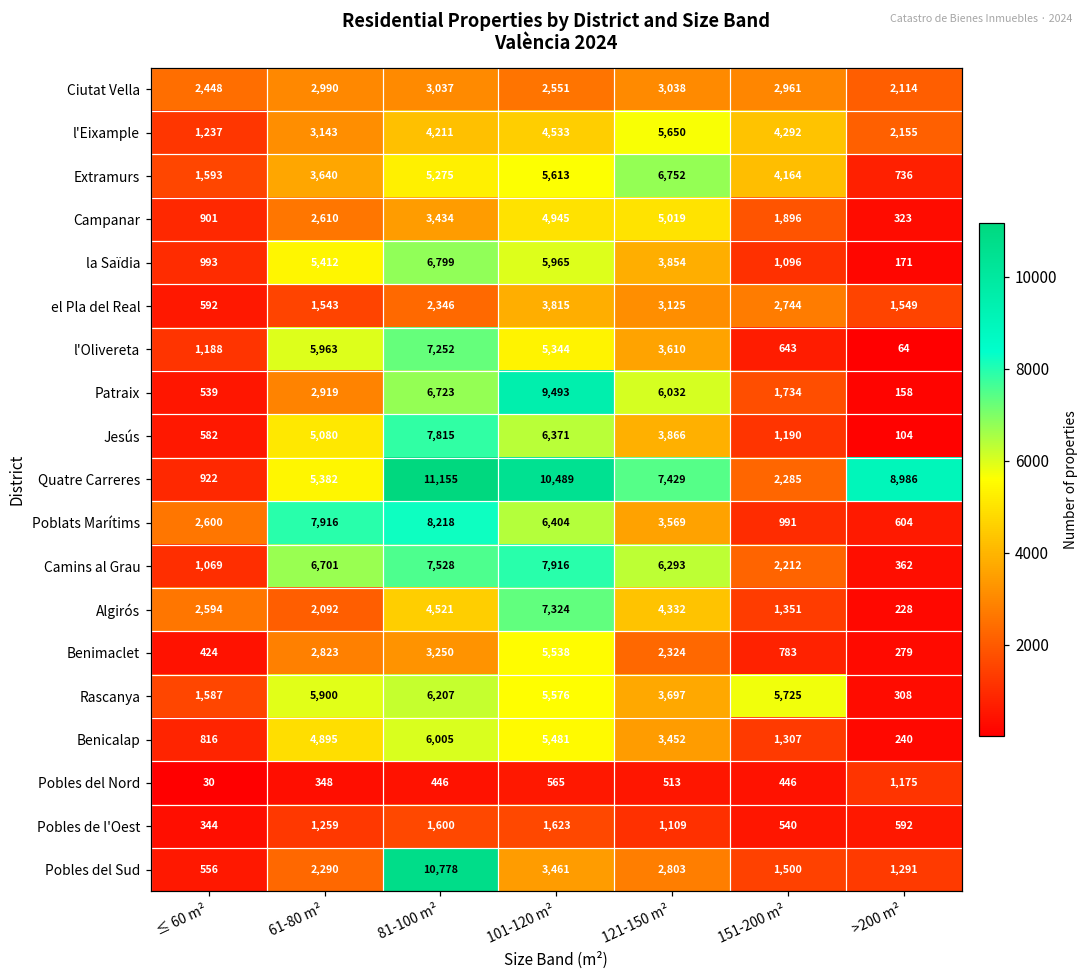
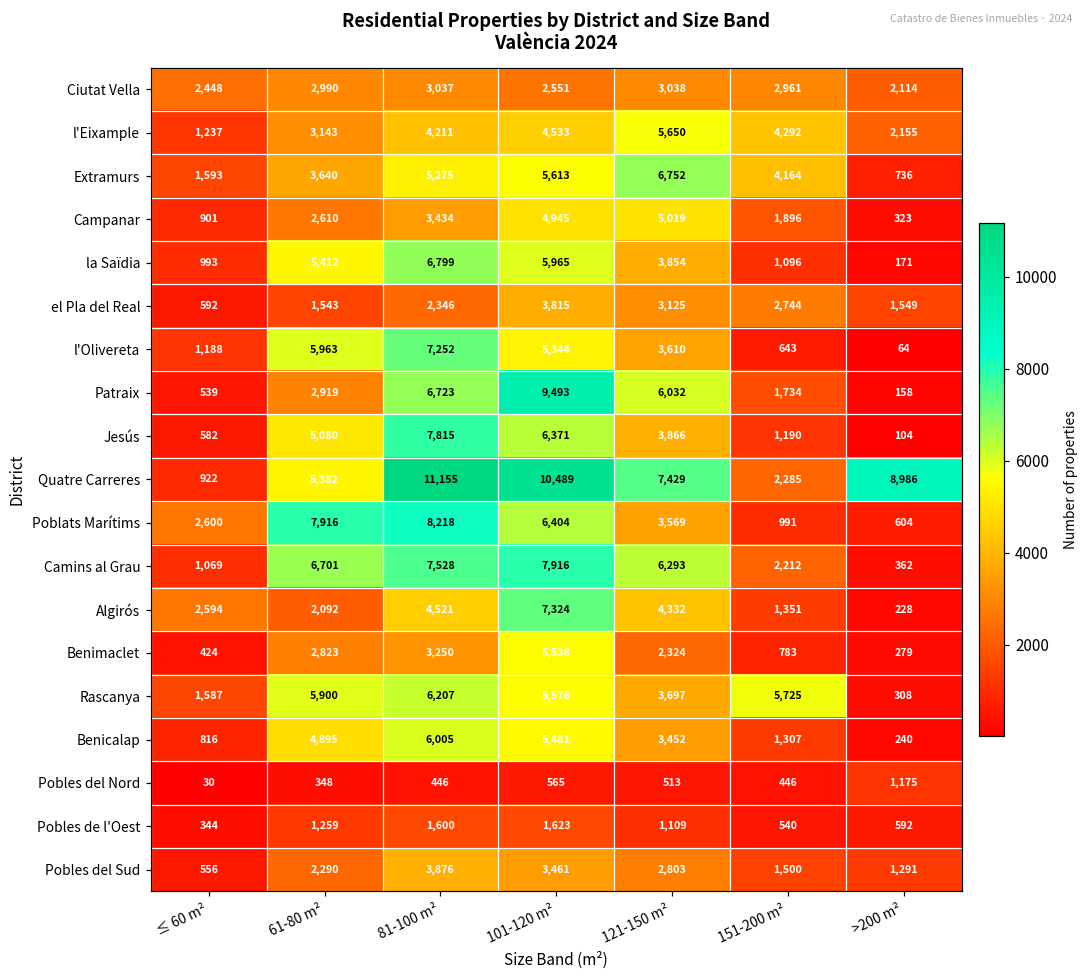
Pobles del Sud, 81-100 m²: 10,778 -> 3,876
